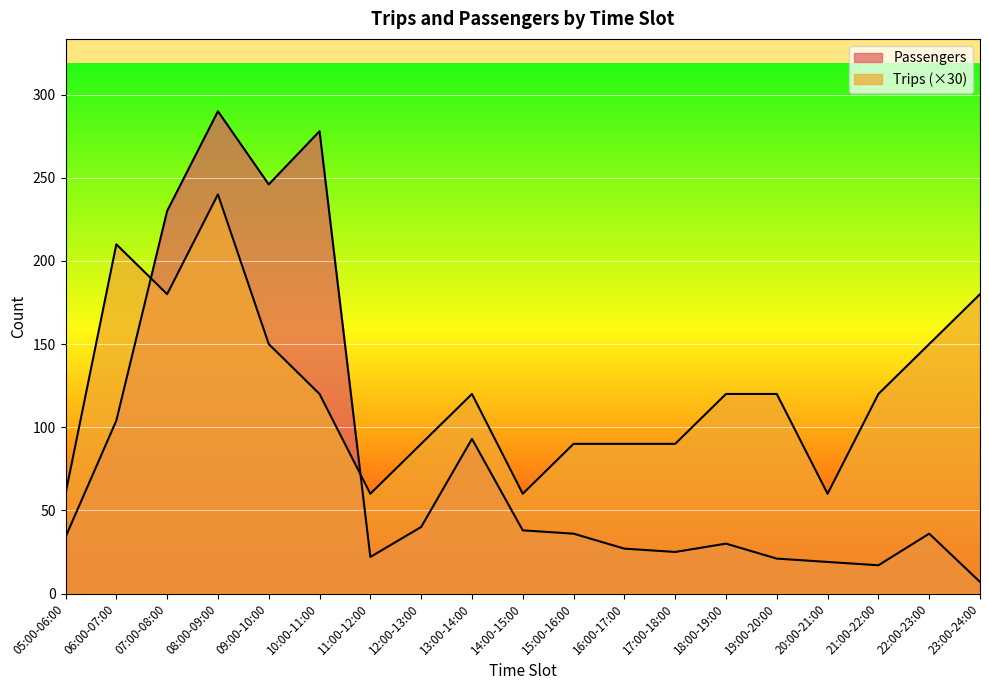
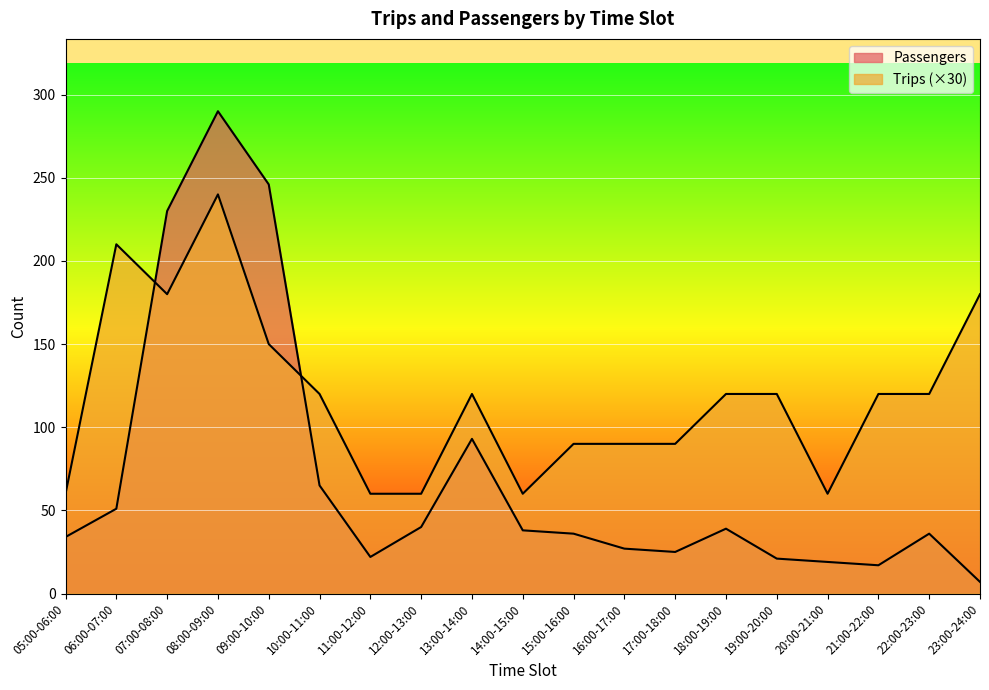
Passengers, 06:00-07:00: 104 -> 51
Passengers, 10:00-11:00: 278 -> 65
Trips (×30), 12:00-13:00: 90 -> 60
Passengers, 18:00-19:00: 30 -> 39
Trips (×30), 22:00-23:00: 150 -> 120
